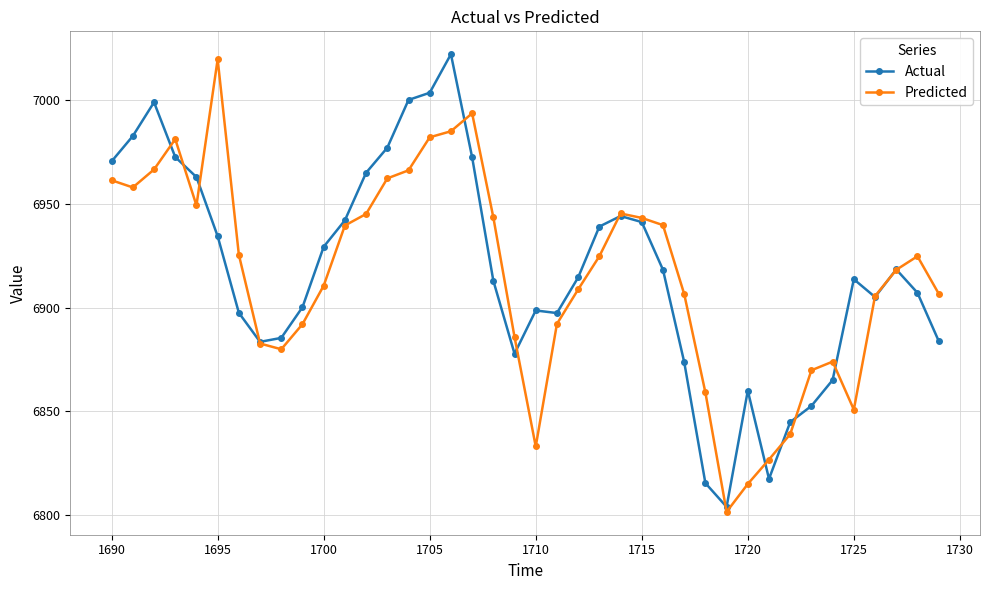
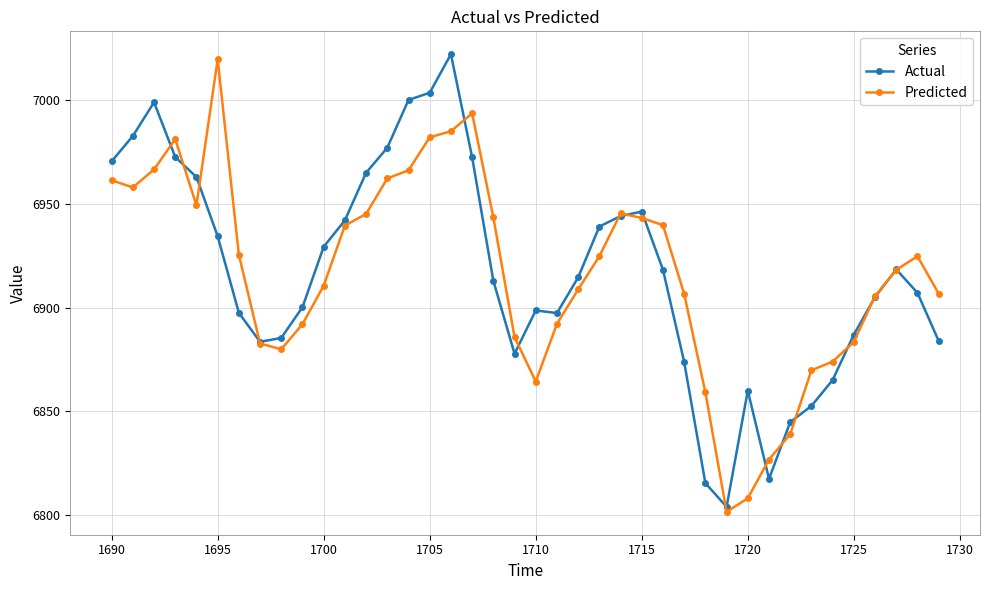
Predicted, 1710: 6833 -> 6864
Actual, 1715: 6941 -> 6946
Predicted, 1720: 6815 -> 6808
Actual, 1725: 6914 -> 6887
Predicted, 1725: 6851 -> 6883
